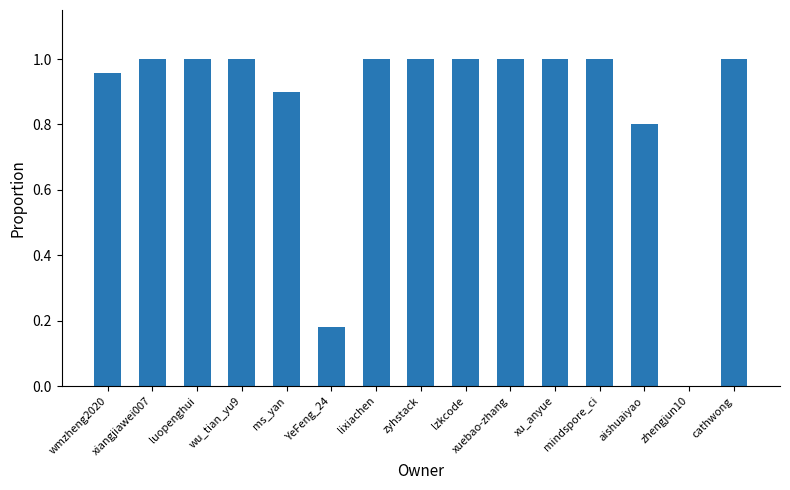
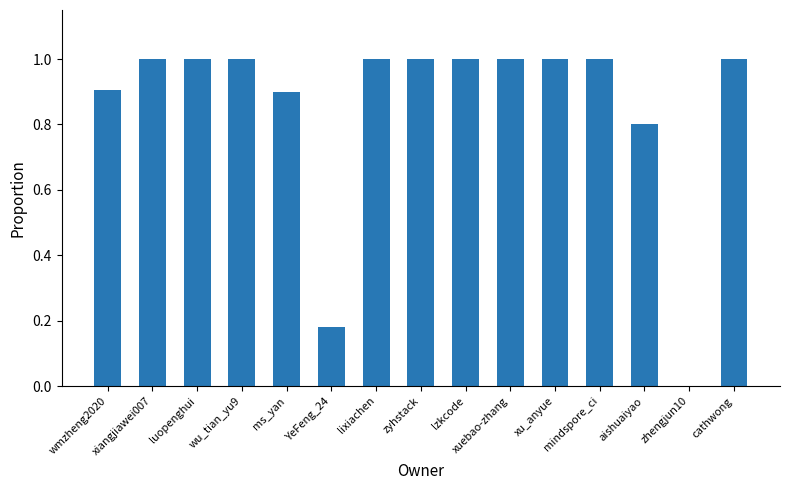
wmzheng2020: 0.96 -> 0.90
